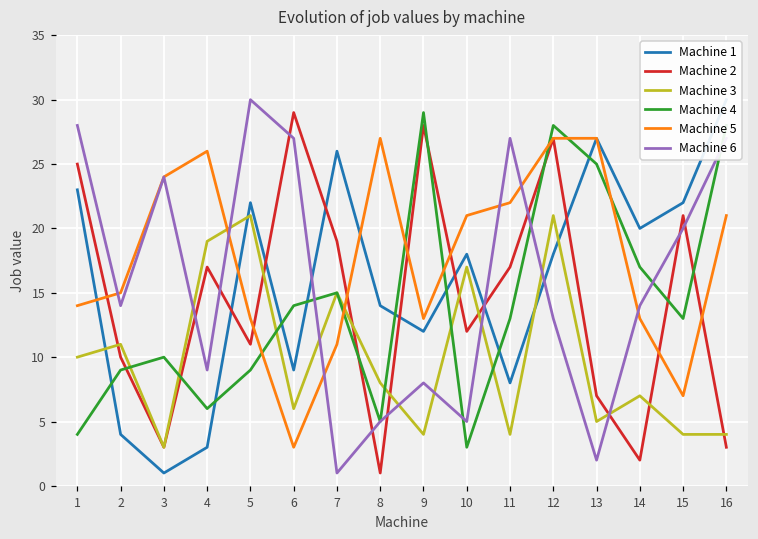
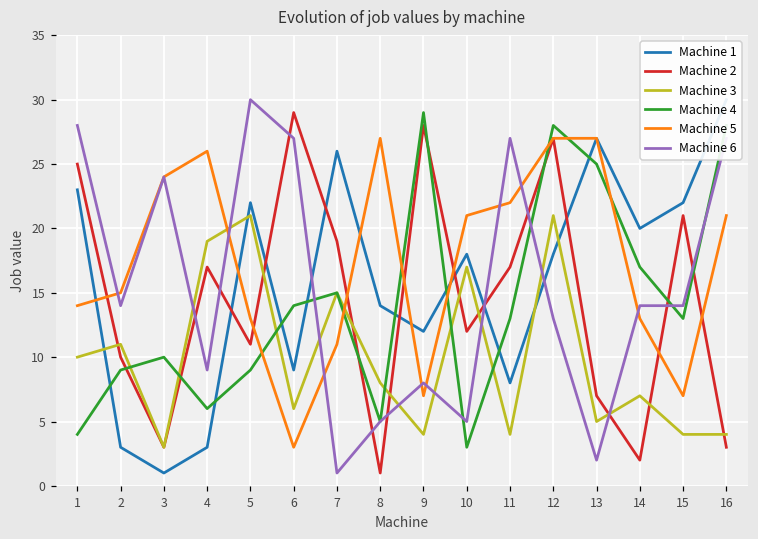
Machine 1, 2: 4 -> 3
Machine 5, 9: 13 -> 7
Machine 6, 15: 20 -> 14
